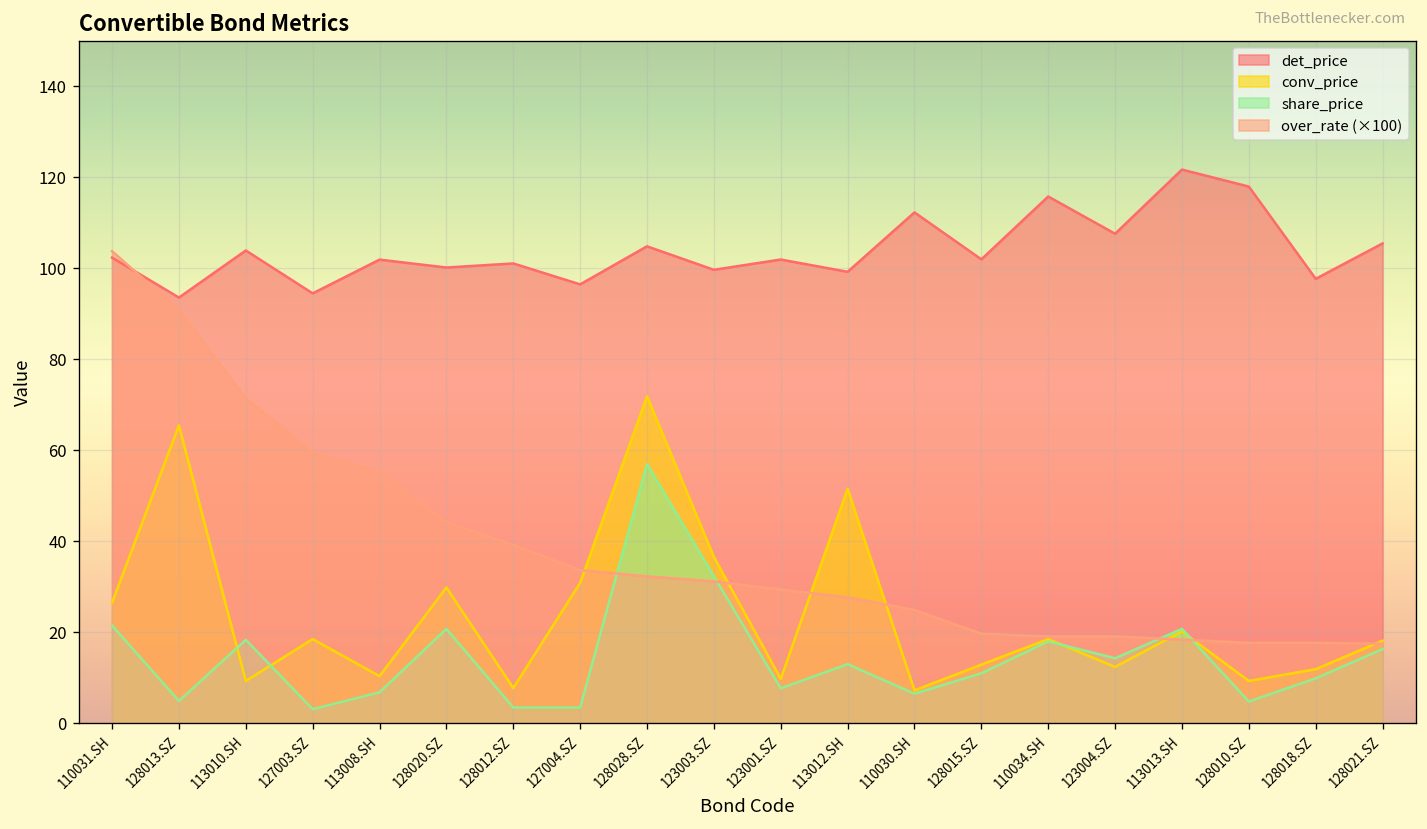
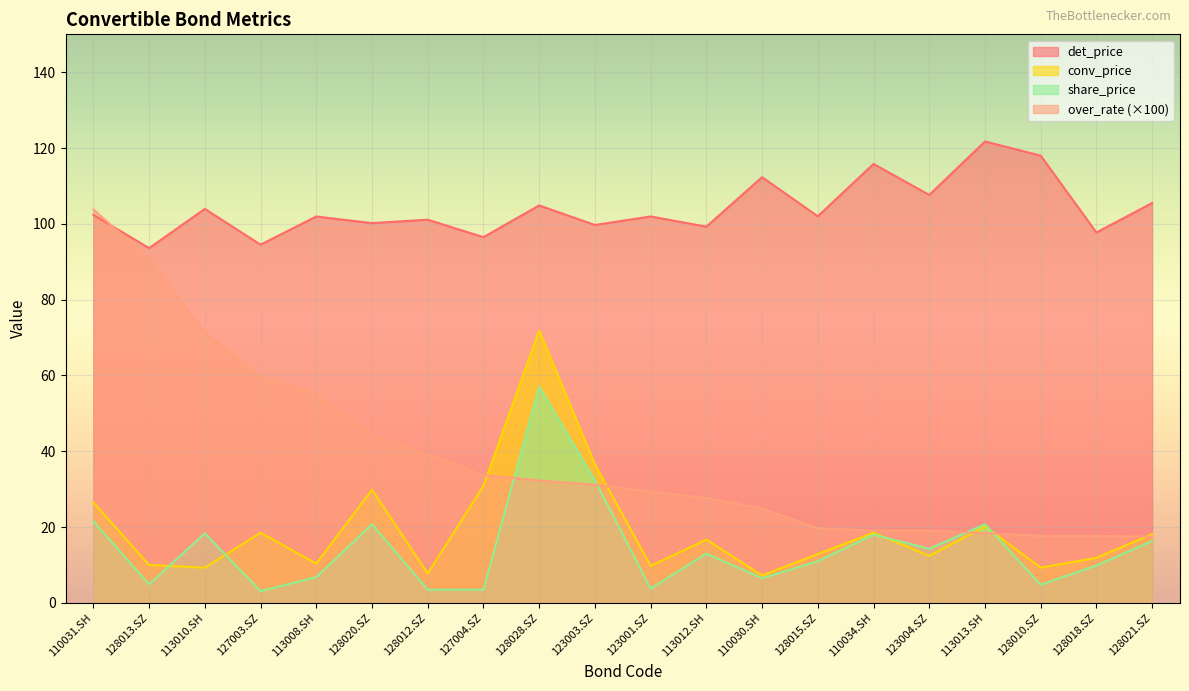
conv_price, 128013.SZ: 66 -> 10
share_price, 123001.SZ: 8 -> 4
conv_price, 113012.SH: 52 -> 17
